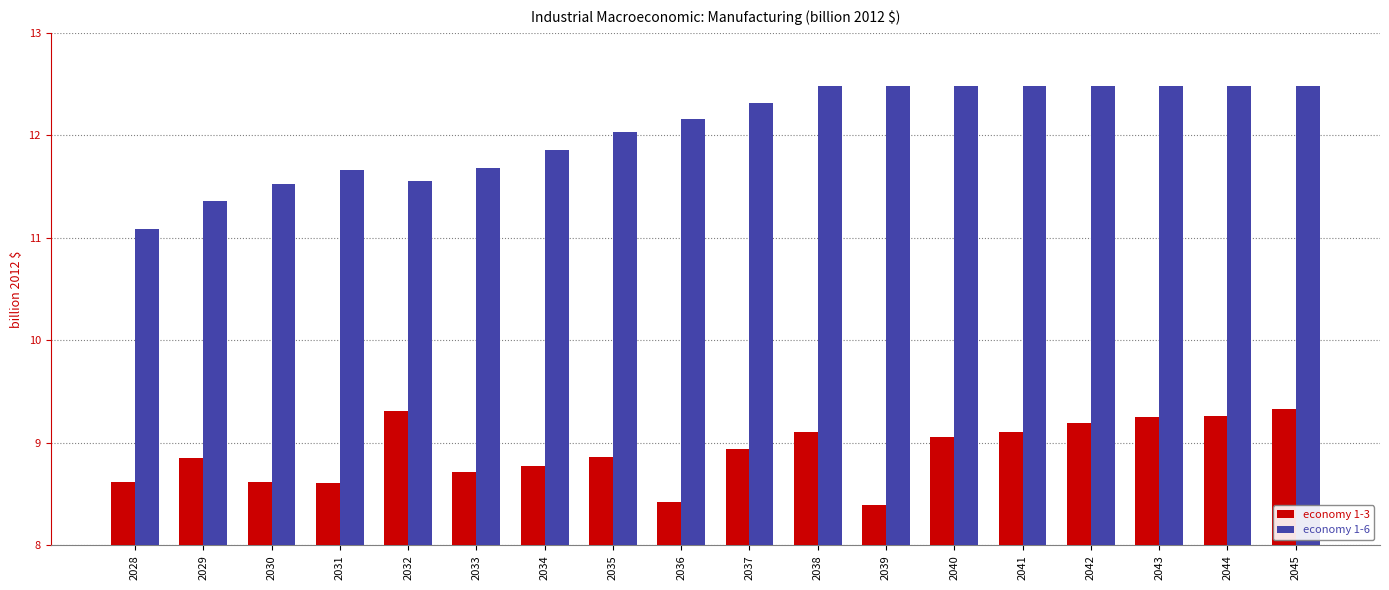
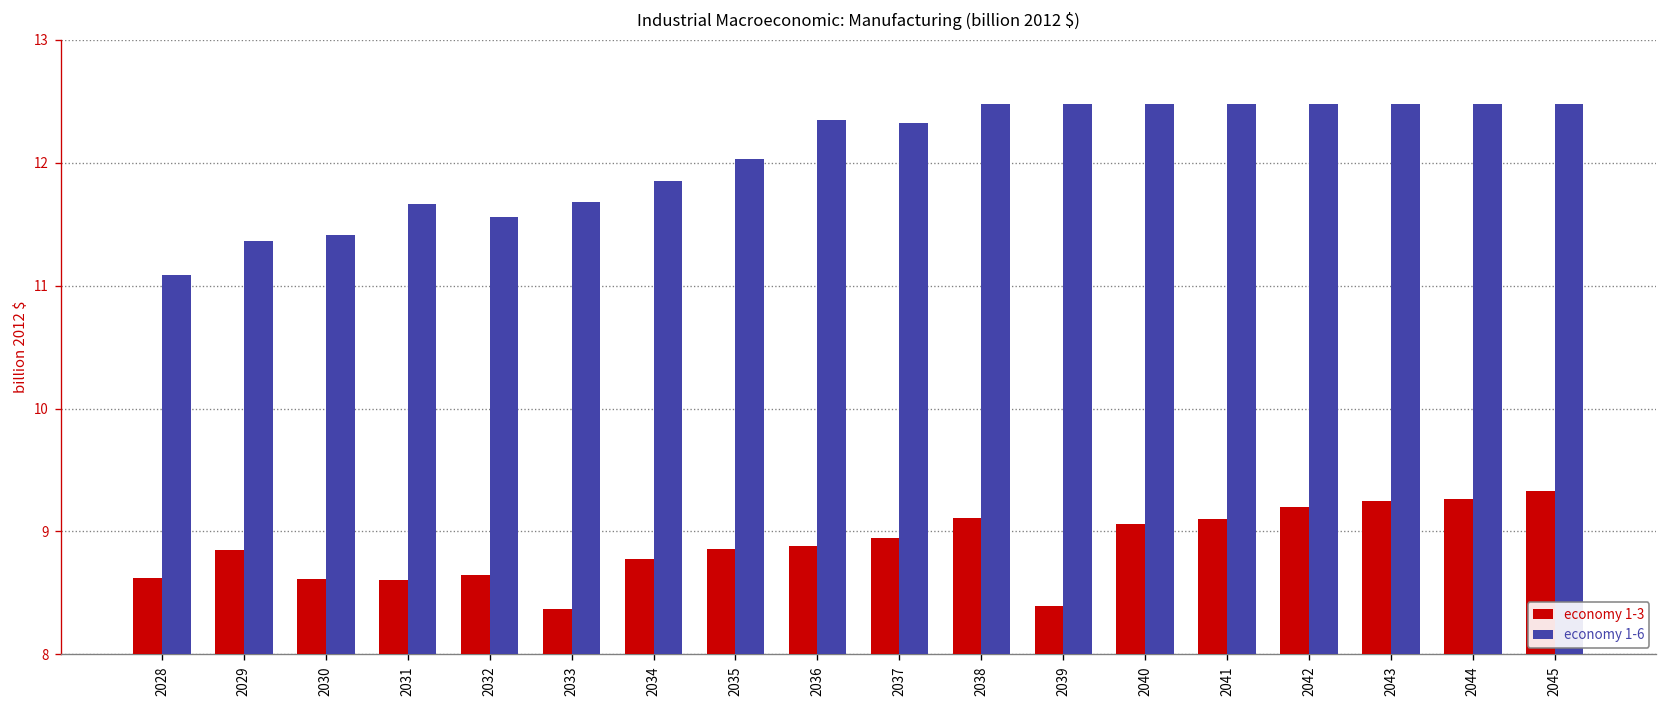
economy 1-6, 2030: 11.53 -> 11.41
economy 1-3, 2032: 9.31 -> 8.65
economy 1-3, 2033: 8.71 -> 8.37
economy 1-3, 2036: 8.43 -> 8.88
economy 1-6, 2036: 12.16 -> 12.34
